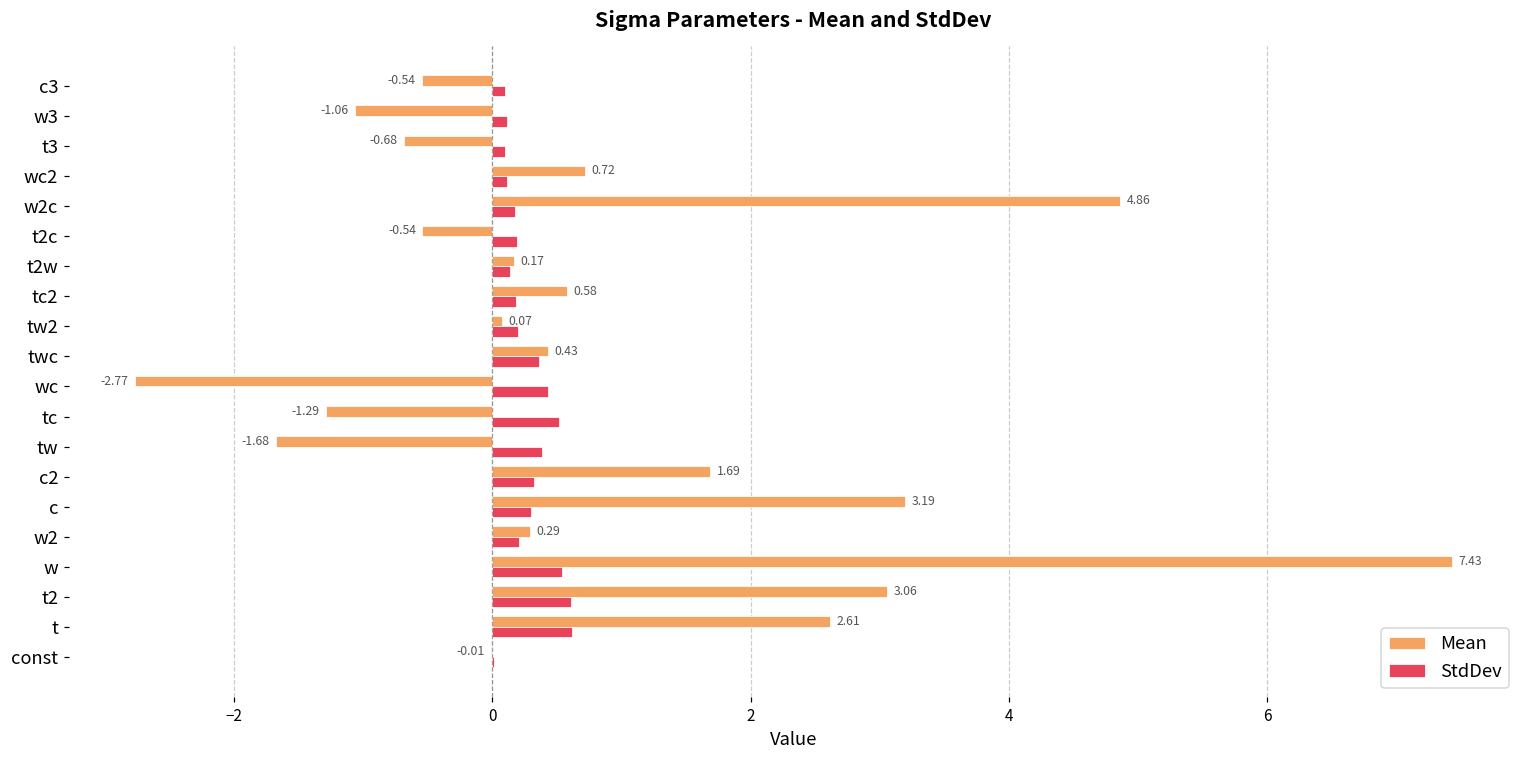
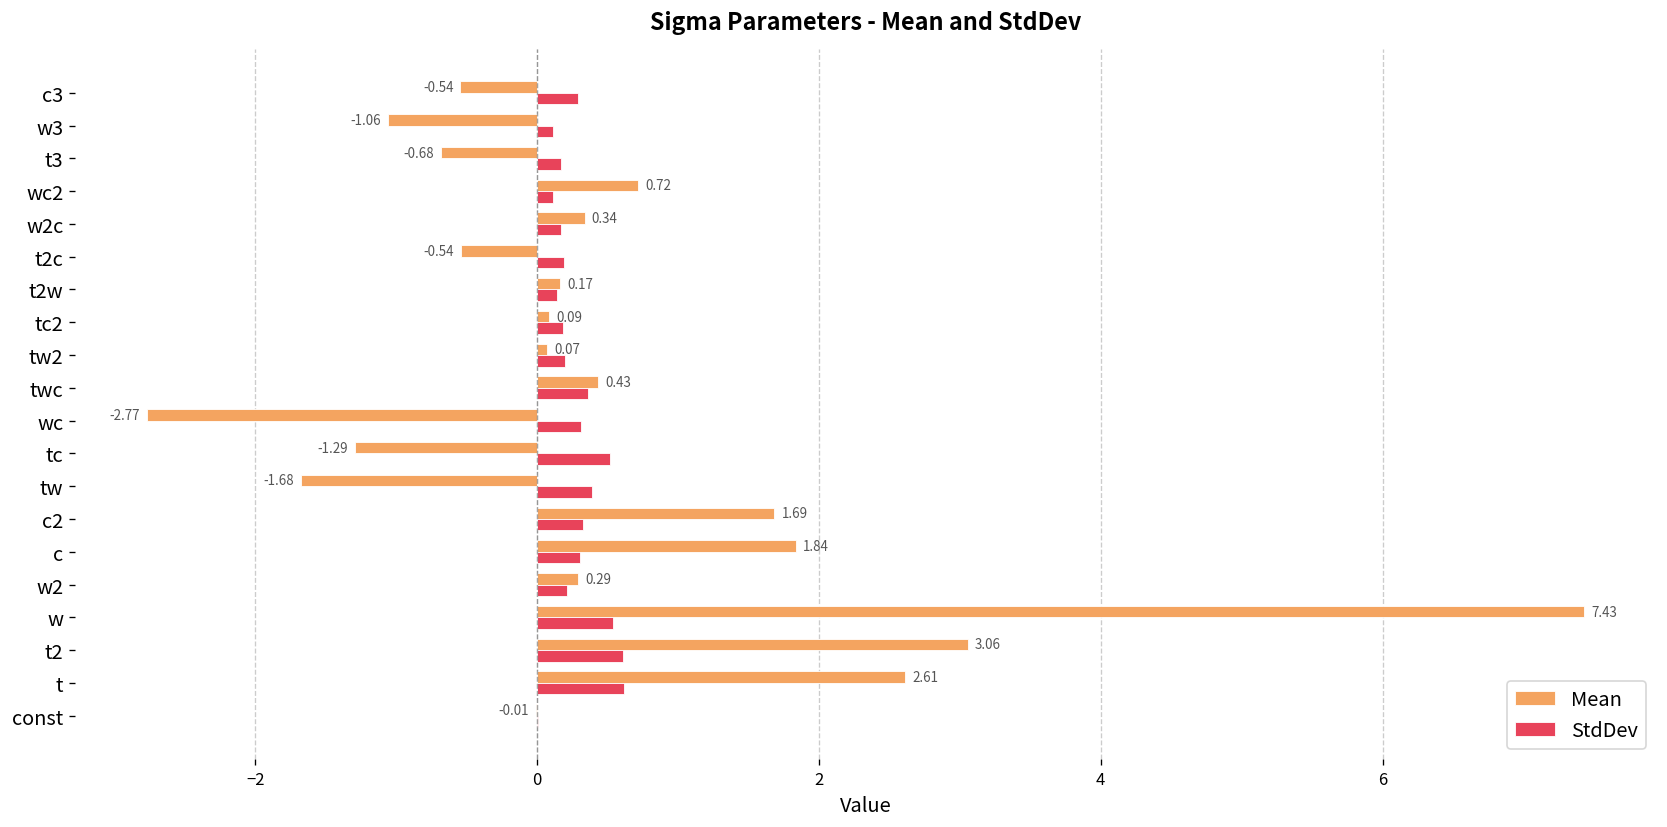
StdDev, c3: 0.10 -> 0.29
StdDev, t3: 0.10 -> 0.17
Mean, w2c: 4.86 -> 0.34
Mean, tc2: 0.58 -> 0.09
StdDev, wc: 0.43 -> 0.31
Mean, c: 3.19 -> 1.84
